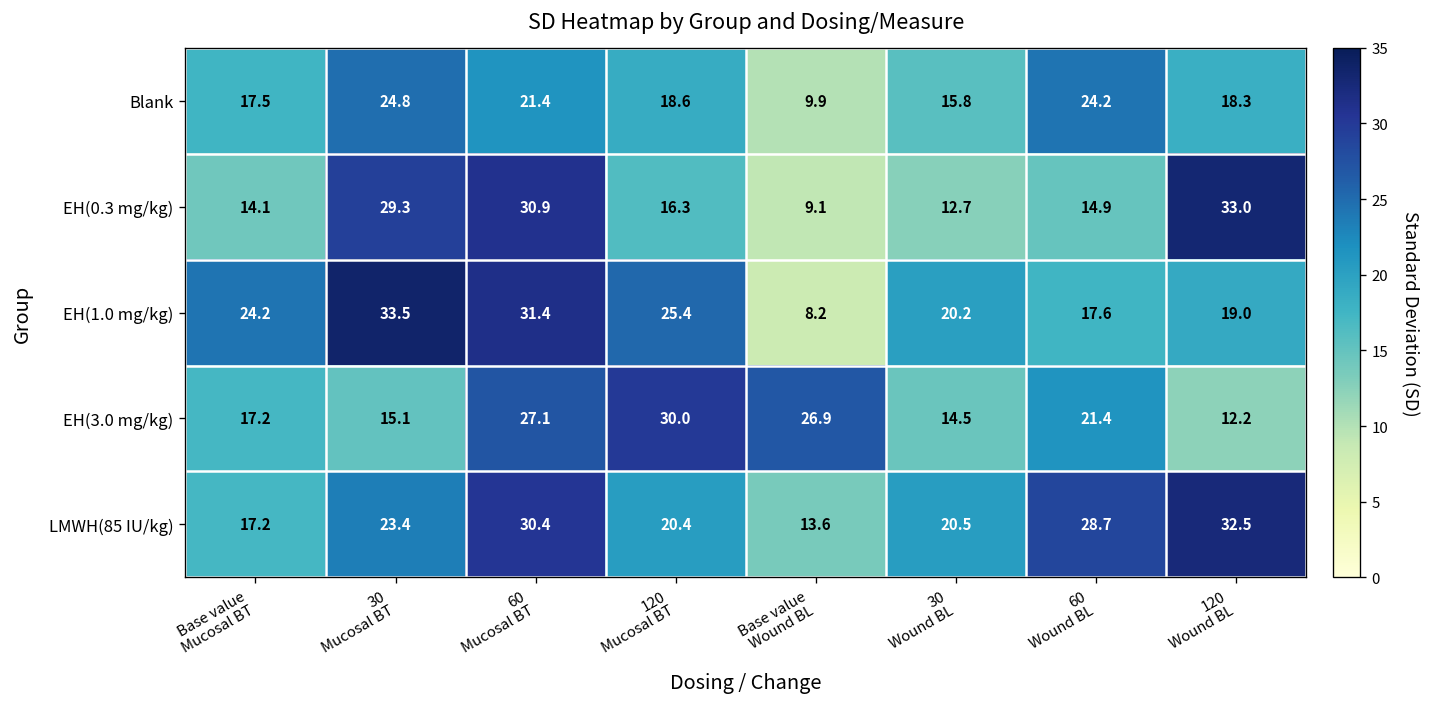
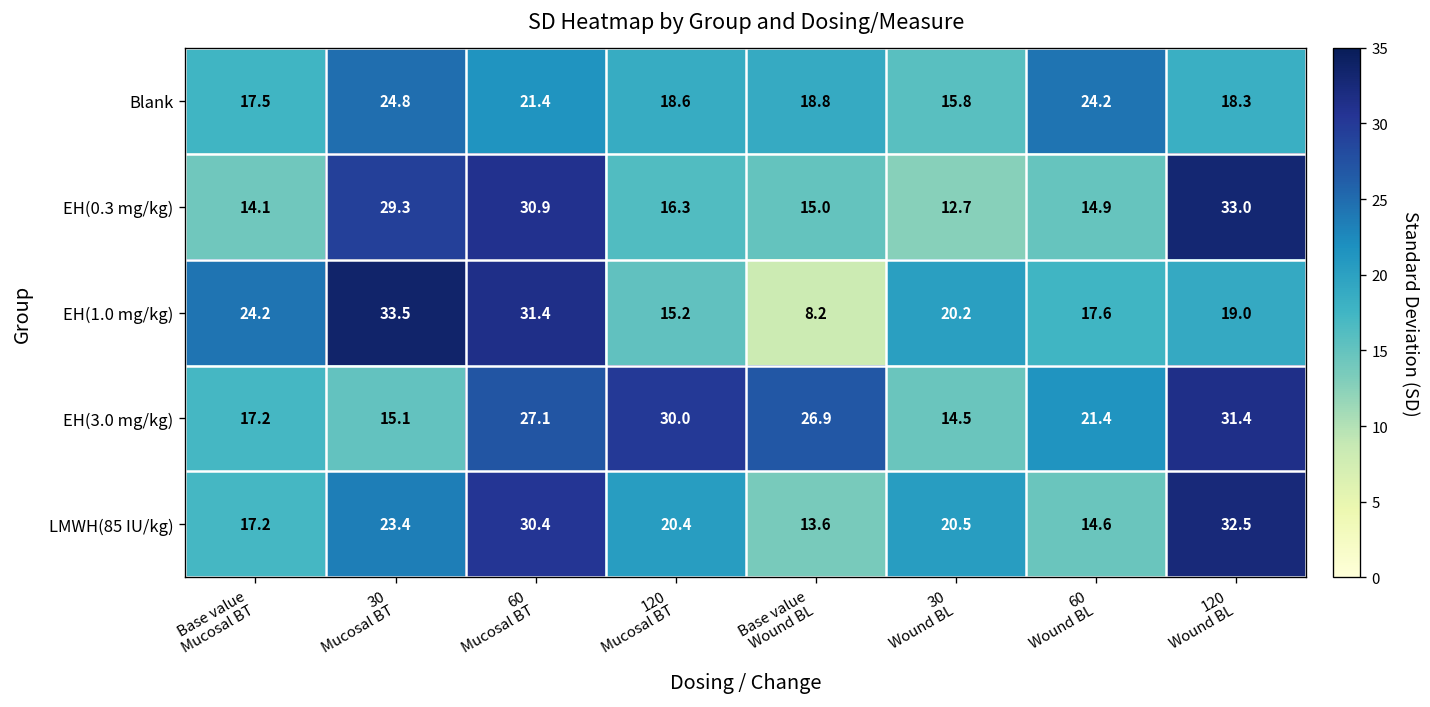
Blank, Base value Wound BL: 9.9 -> 18.8
EH(0.3 mg/kg), Base value Wound BL: 9.1 -> 15.0
EH(1.0 mg/kg), 120 Mucosal BT: 25.4 -> 15.2
EH(3.0 mg/kg), 120 Wound BL: 12.2 -> 31.4
LMWH(85 IU/kg), 60 Wound BL: 28.7 -> 14.6
